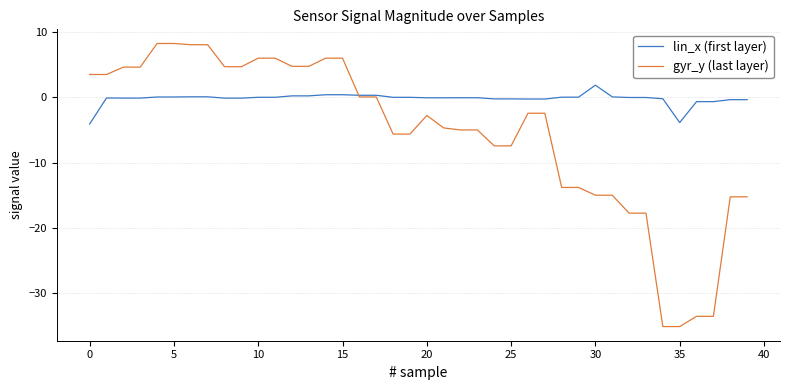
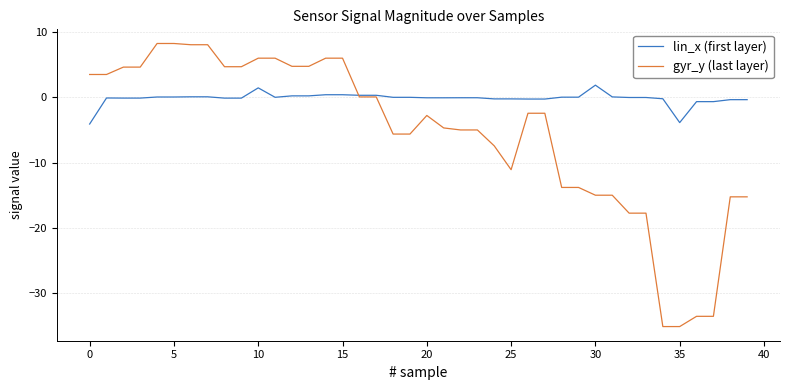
lin_x (first layer), 10: 0 -> 1
gyr_y (last layer), 25: -7 -> -11
